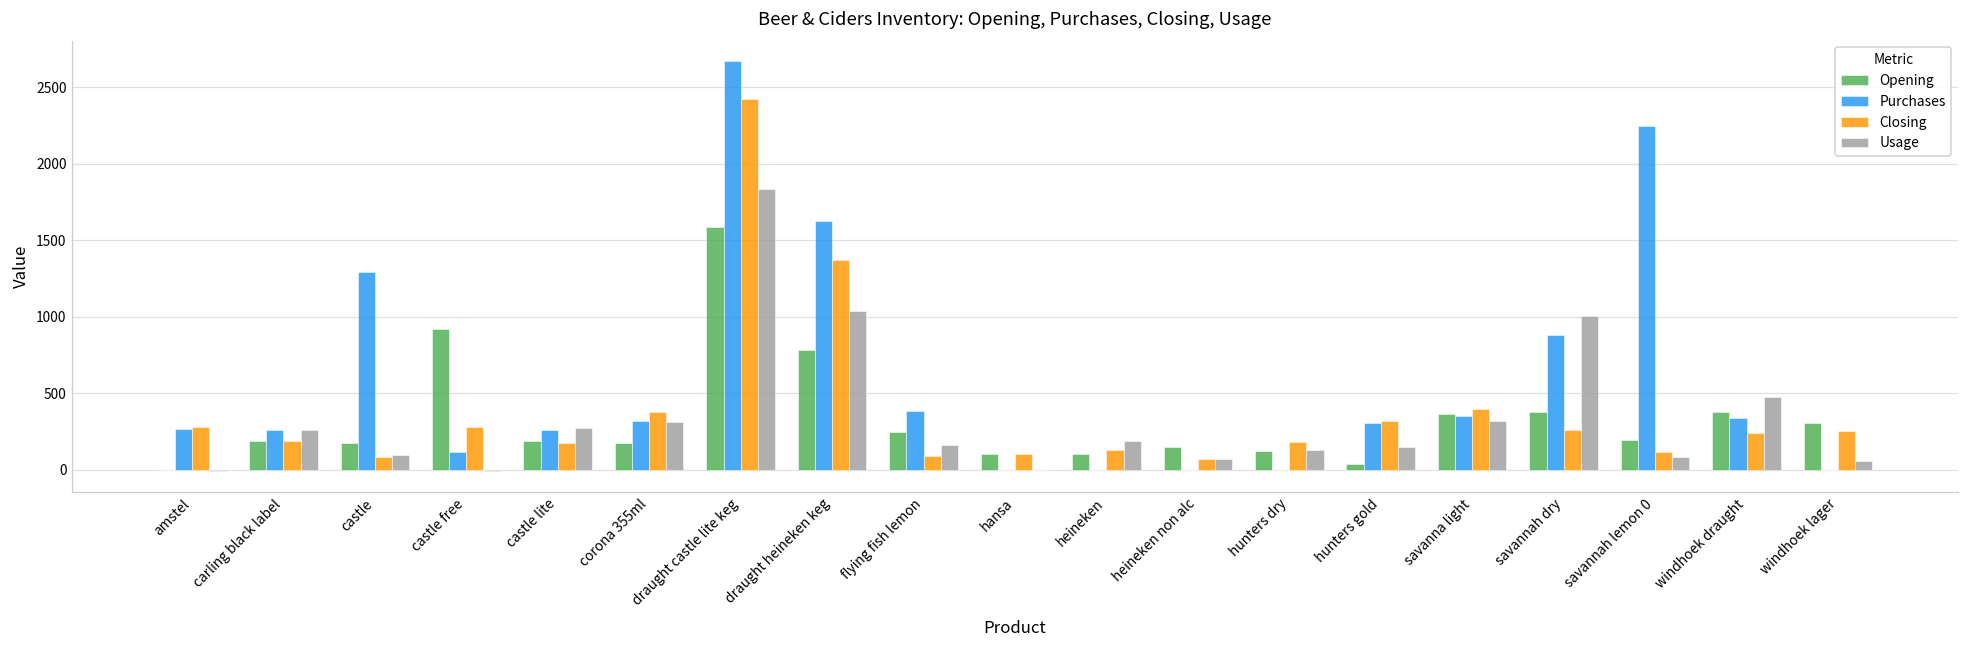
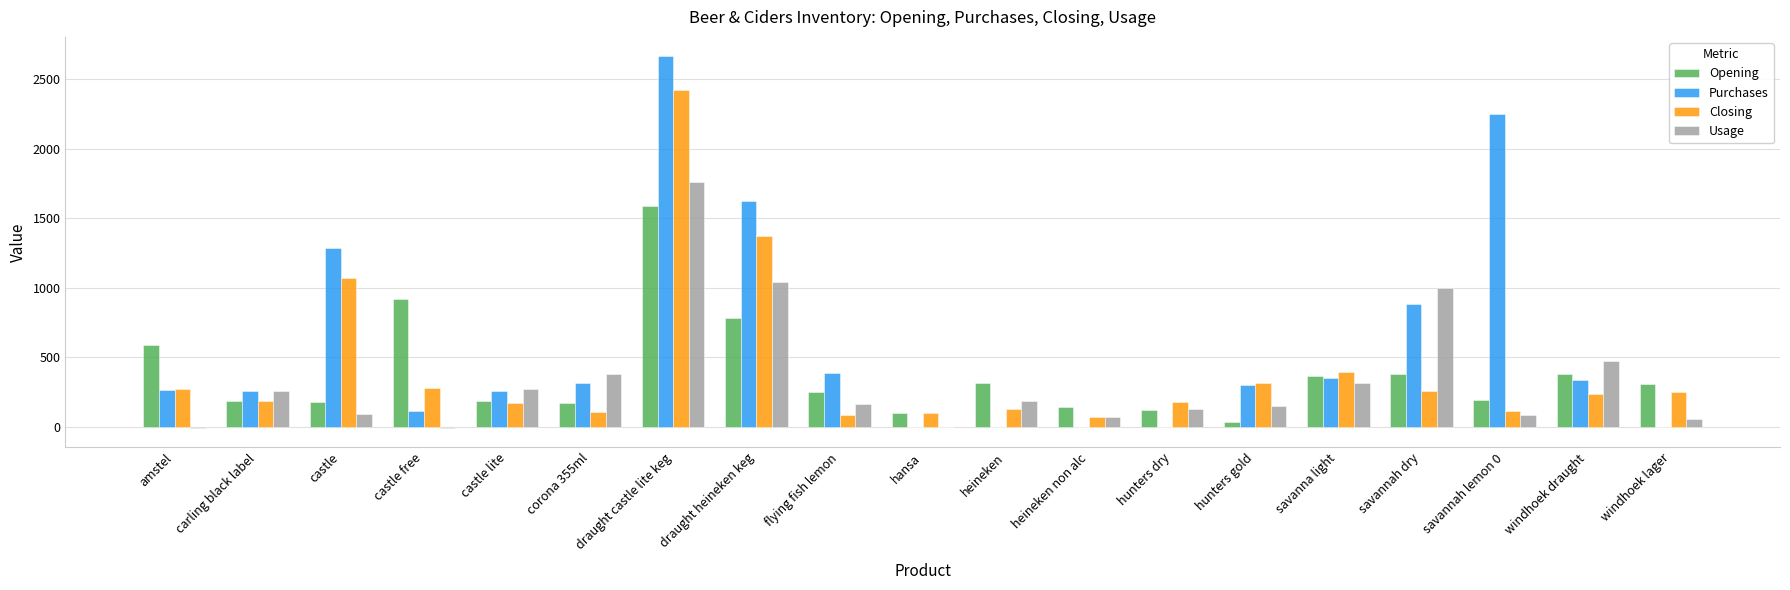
Opening, amstel: 0 -> 590
Closing, castle: 80 -> 1070
Closing, corona 355ml: 370 -> 110
Usage, corona 355ml: 310 -> 380
Usage, draught castle lite keg: 1830 -> 1760
Opening, heineken: 100 -> 310
